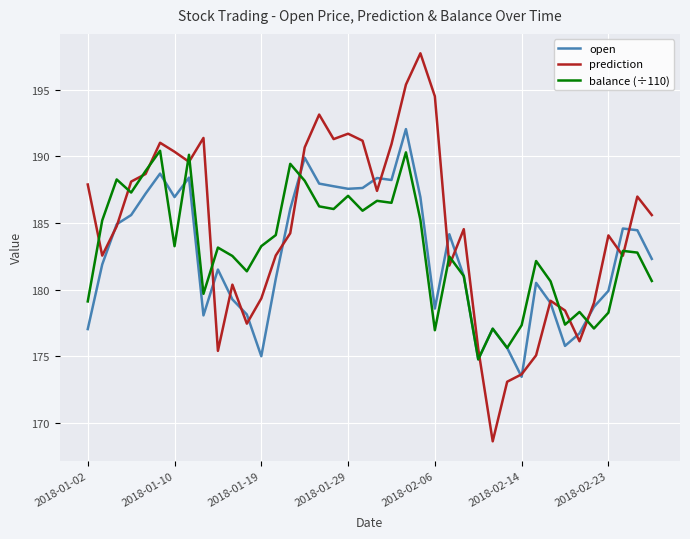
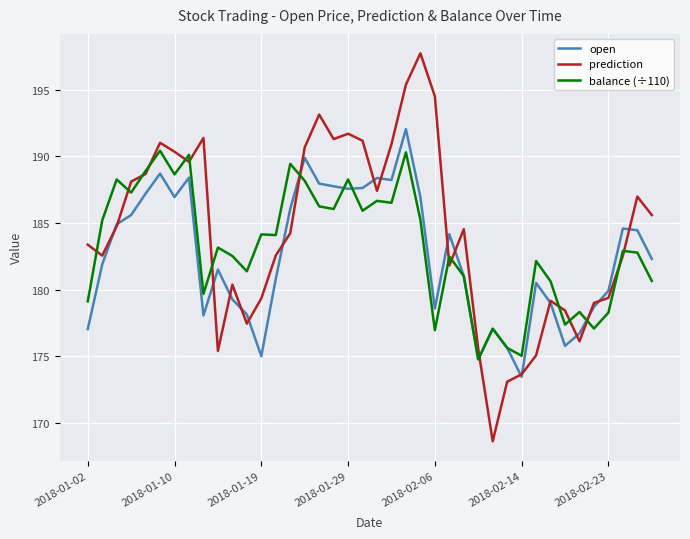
prediction, 2018-01-02: 187.9 -> 183.4
balance (÷110), 2018-01-10: 183.3 -> 188.6
balance (÷110), 2018-01-19: 183.3 -> 184.1
balance (÷110), 2018-01-29: 187.0 -> 188.3
balance (÷110), 2018-02-14: 177.3 -> 175.0
prediction, 2018-02-23: 184.1 -> 179.4
